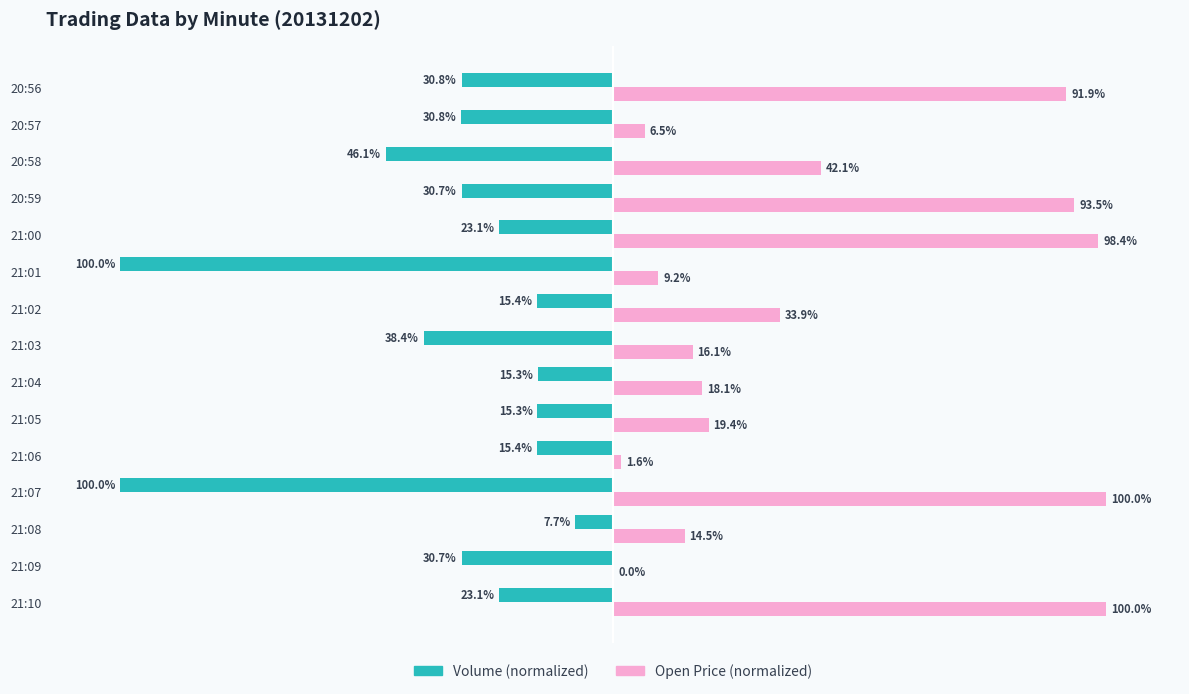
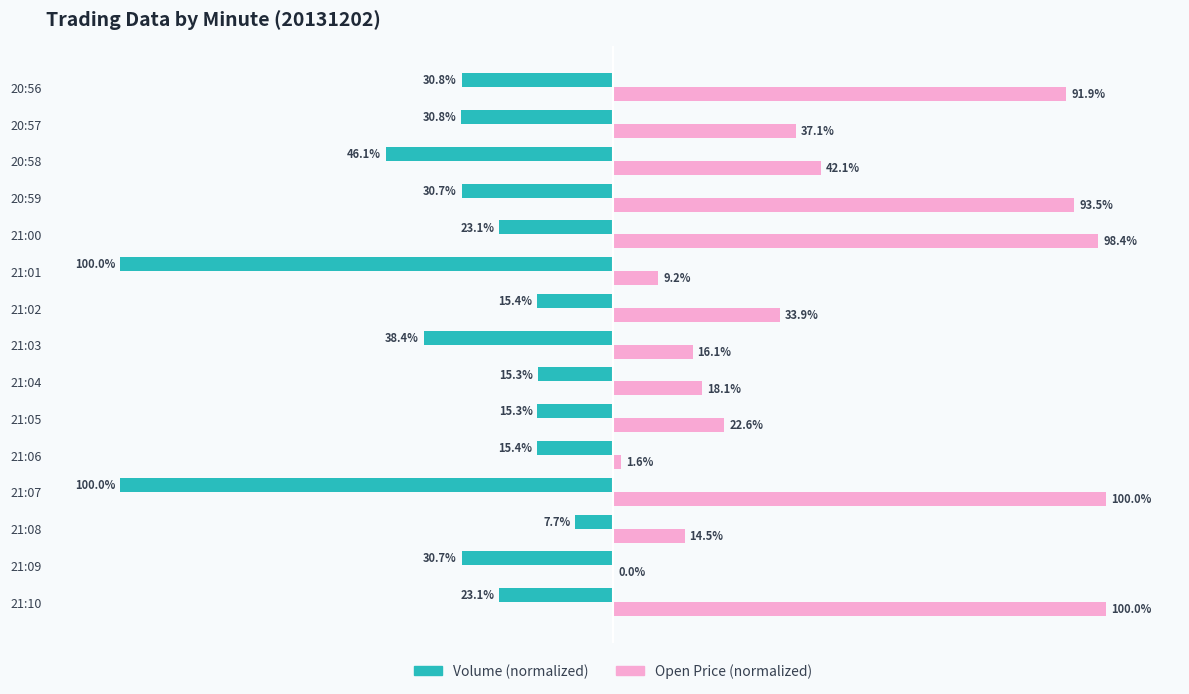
Open Price (normalized), 20:57: 6.5% -> 37.1%
Open Price (normalized), 21:05: 19.4% -> 22.6%
